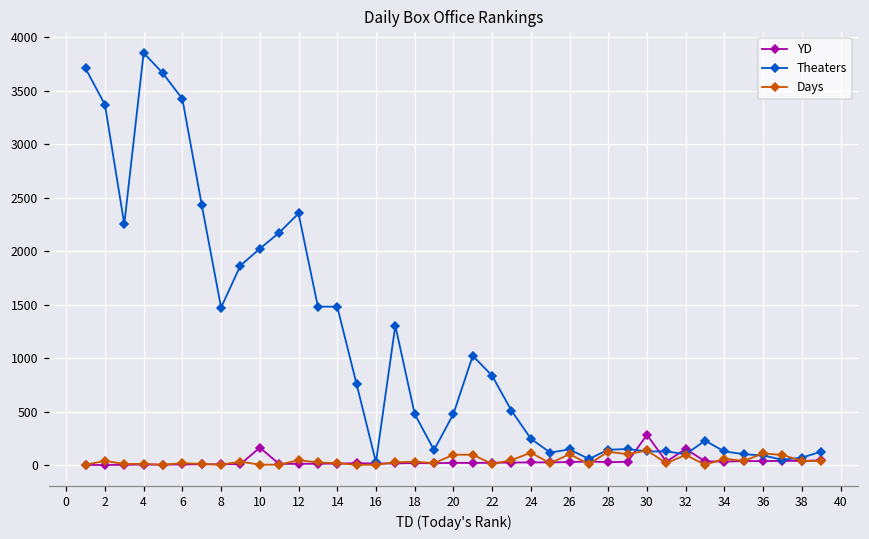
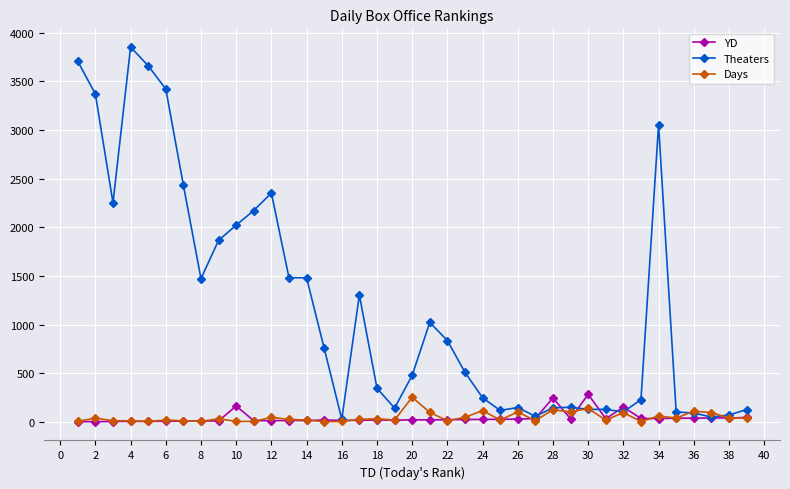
Theaters, 18: 500 -> 300
Days, 20: 100 -> 300
YD, 28: 0 -> 200
Theaters, 34: 100 -> 3100
